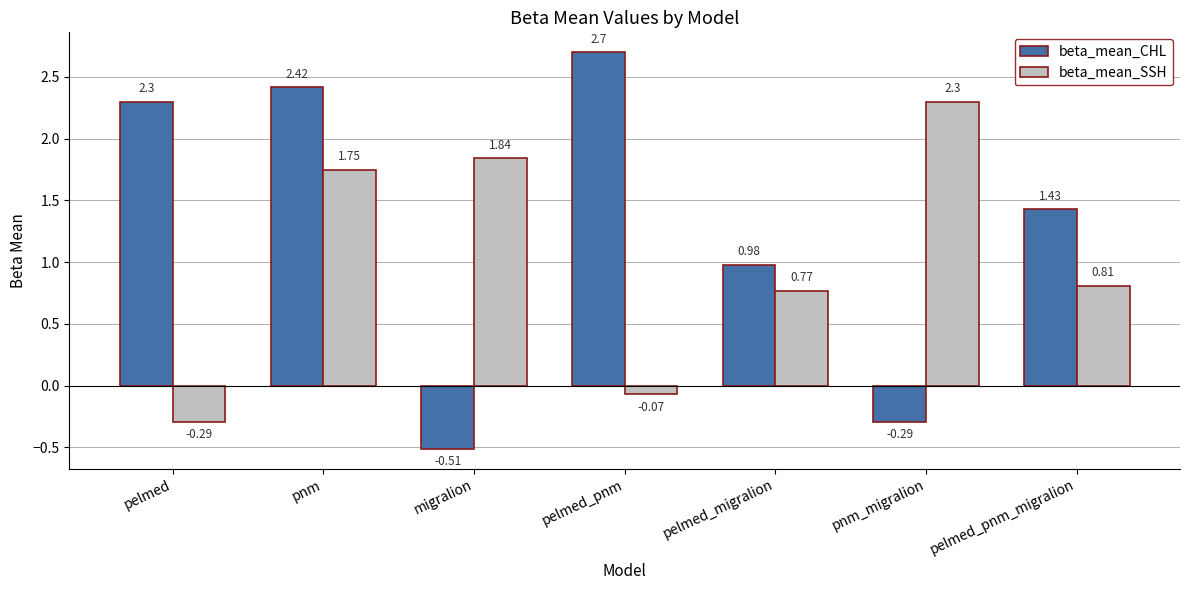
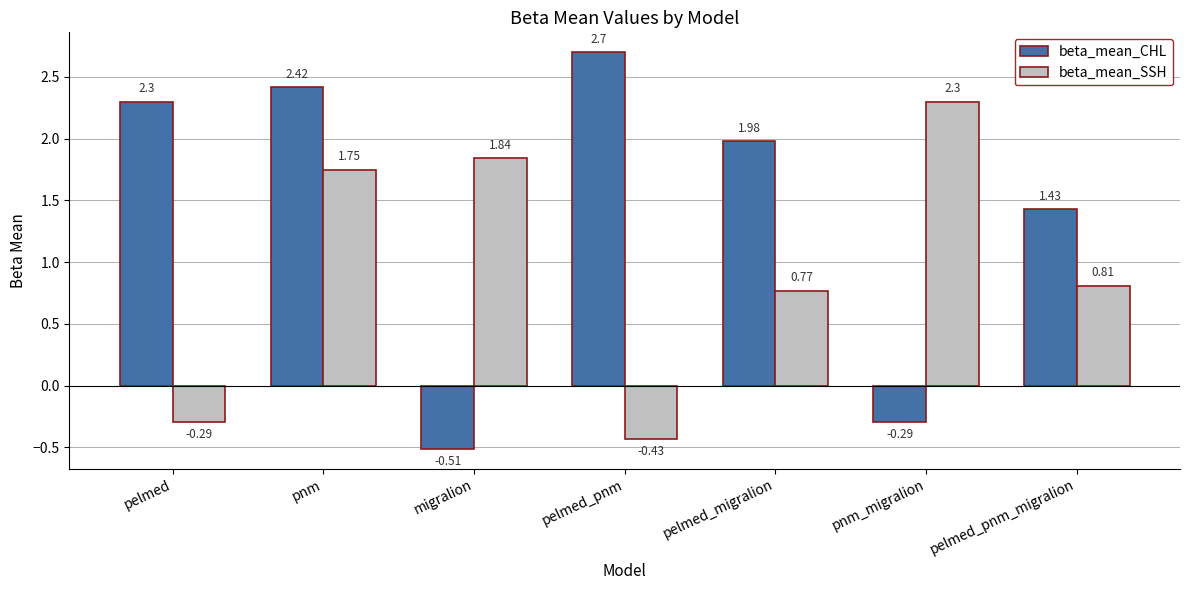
beta_mean_SSH, pelmed_pnm: -0.07 -> -0.43
beta_mean_CHL, pelmed_migralion: 0.98 -> 1.98
